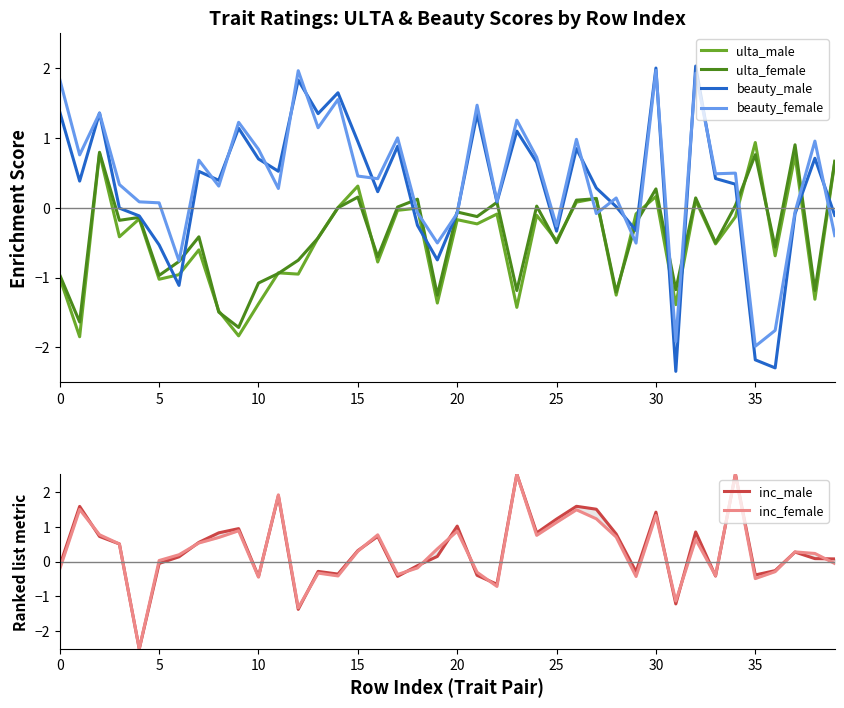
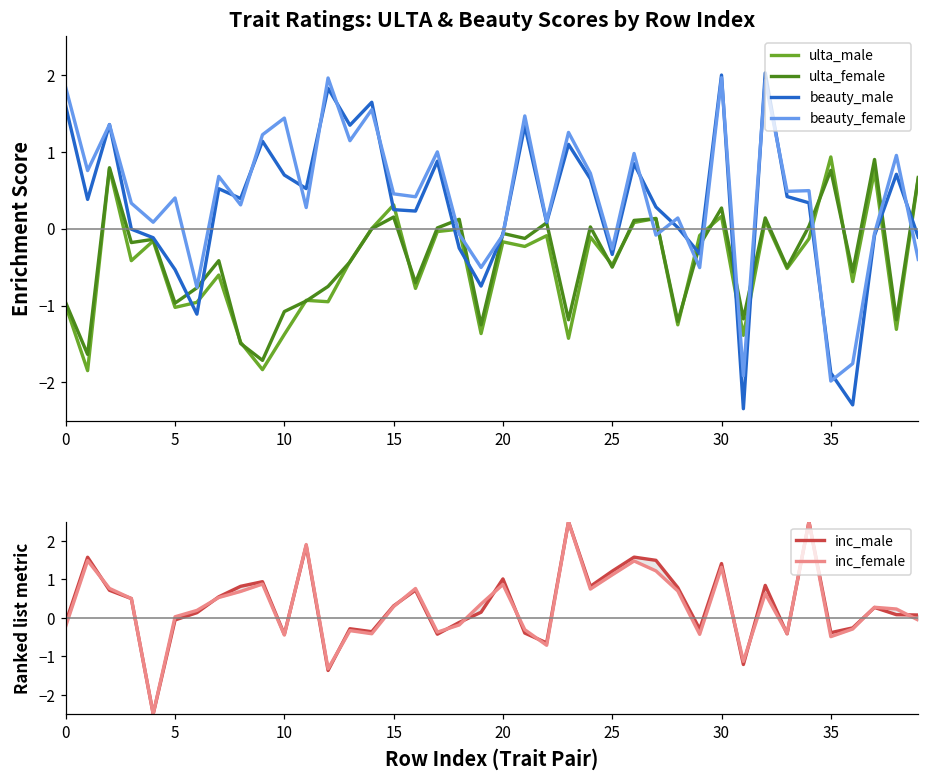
Trait Ratings: ULTA & Beauty Scores by Row Index, beauty_male, 0: 1.4 -> 1.6
Trait Ratings: ULTA & Beauty Scores by Row Index, beauty_female, 5: 0.1 -> 0.4
Trait Ratings: ULTA & Beauty Scores by Row Index, beauty_female, 10: 0.8 -> 1.4
Trait Ratings: ULTA & Beauty Scores by Row Index, beauty_male, 15: 0.9 -> 0.2
Trait Ratings: ULTA & Beauty Scores by Row Index, beauty_male, 35: -2.2 -> -1.9
